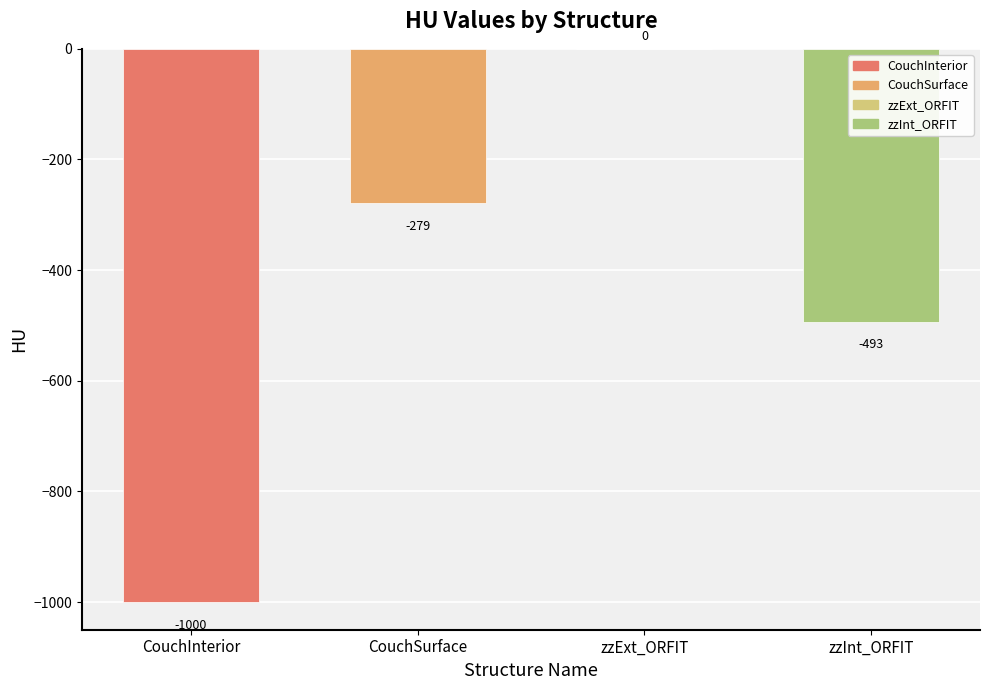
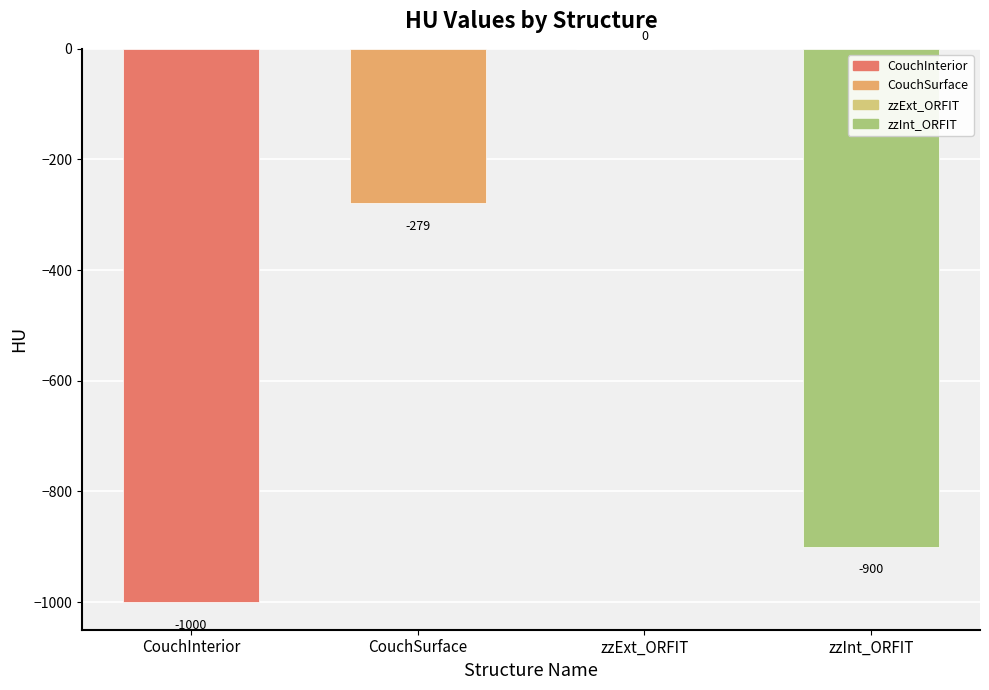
zzInt_ORFIT: -493 -> -900
